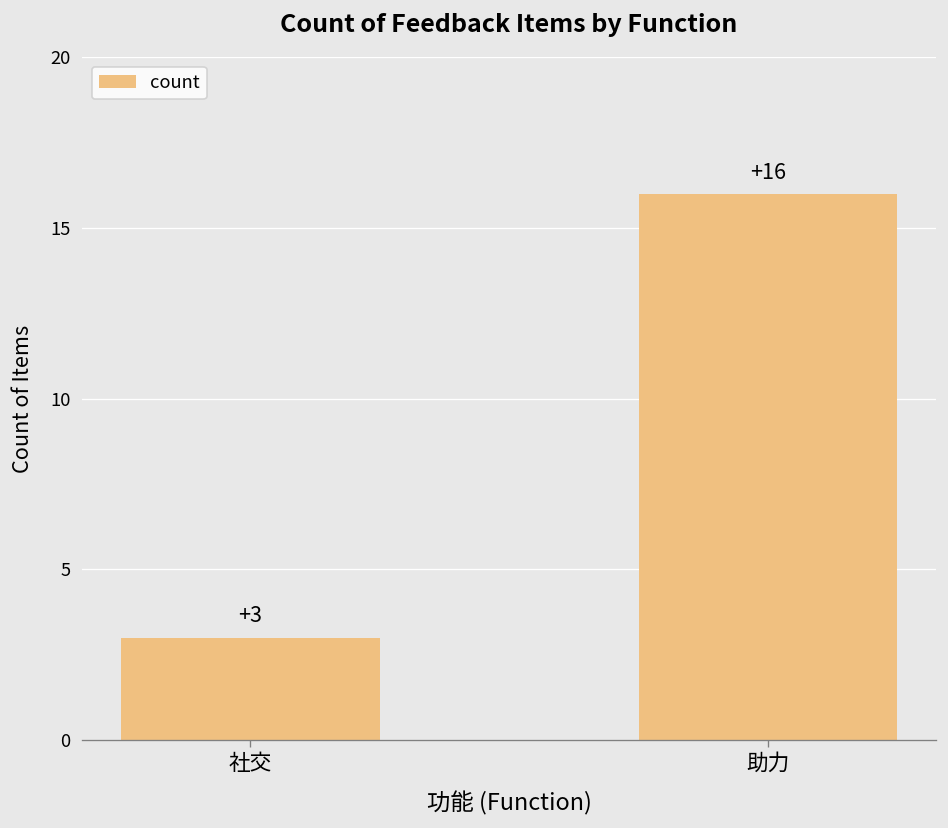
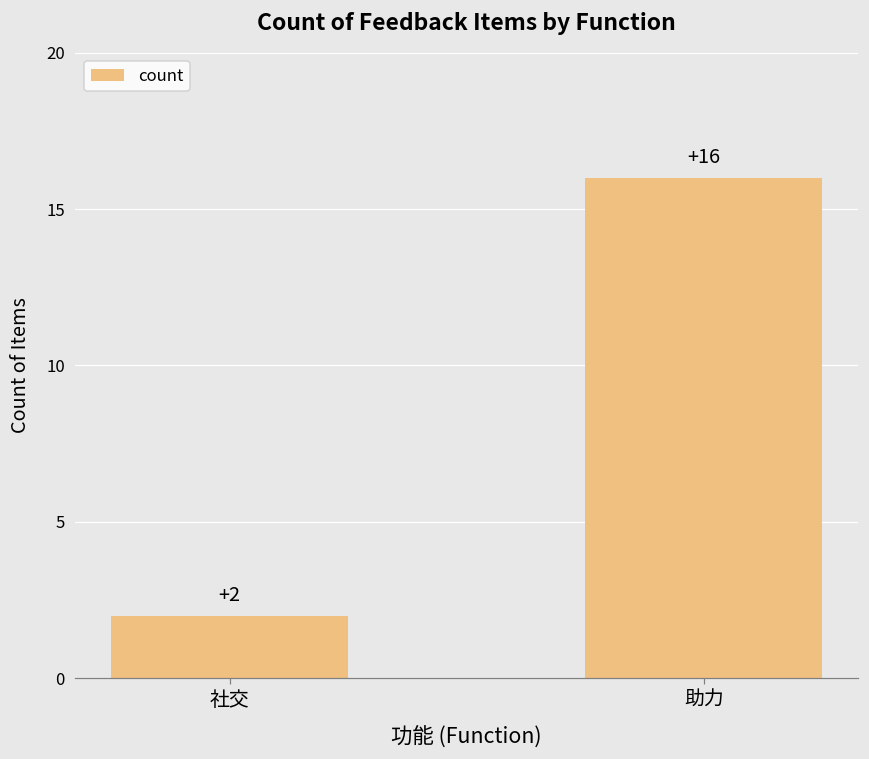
社交: +3 -> +2
